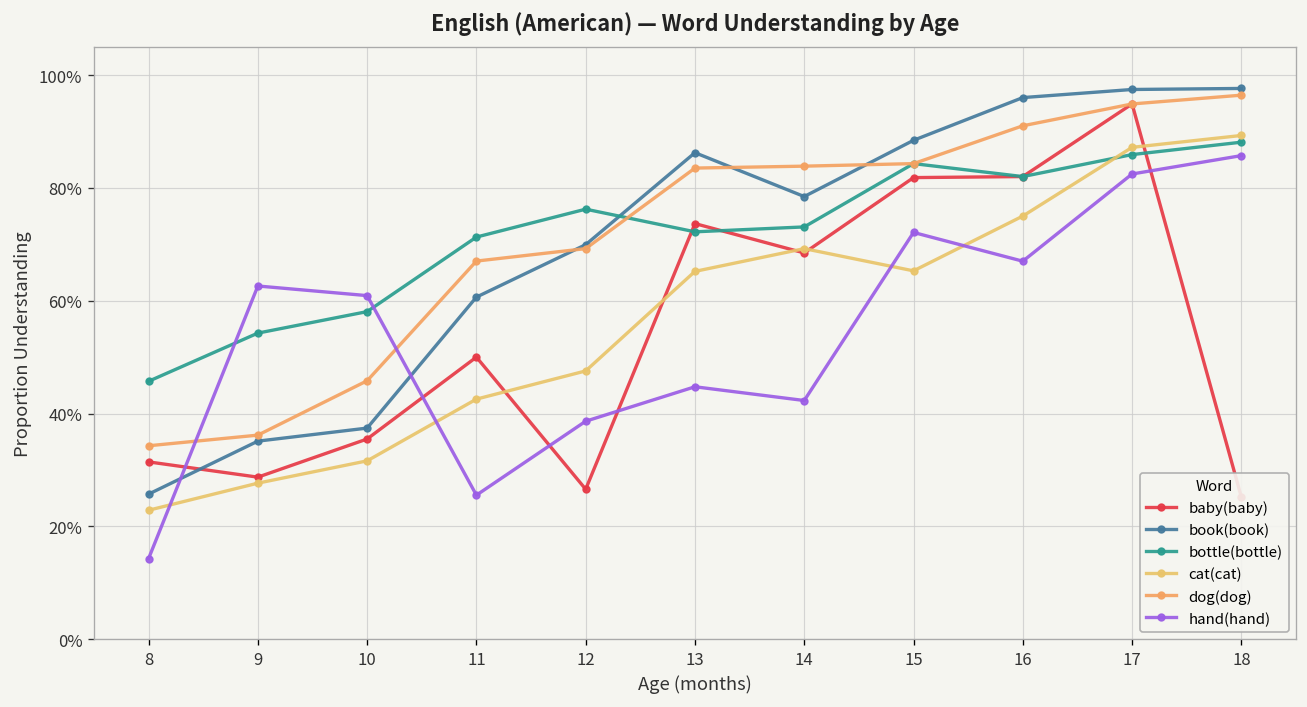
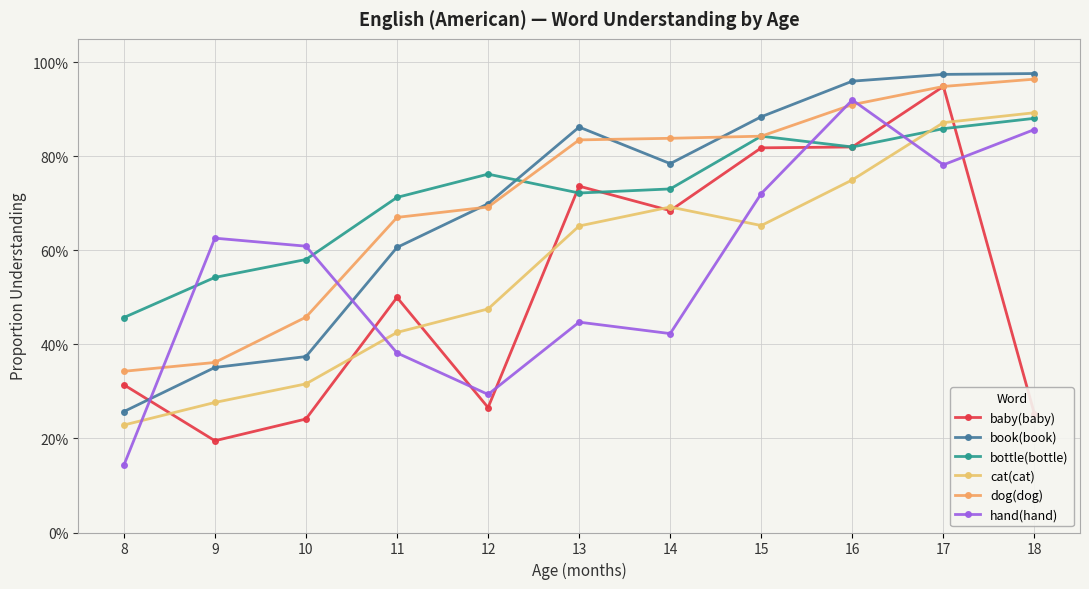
baby(baby), 9: 29% -> 20%
baby(baby), 10: 35% -> 24%
hand(hand), 11: 26% -> 38%
hand(hand), 12: 39% -> 29%
hand(hand), 16: 67% -> 92%
hand(hand), 17: 82% -> 78%
